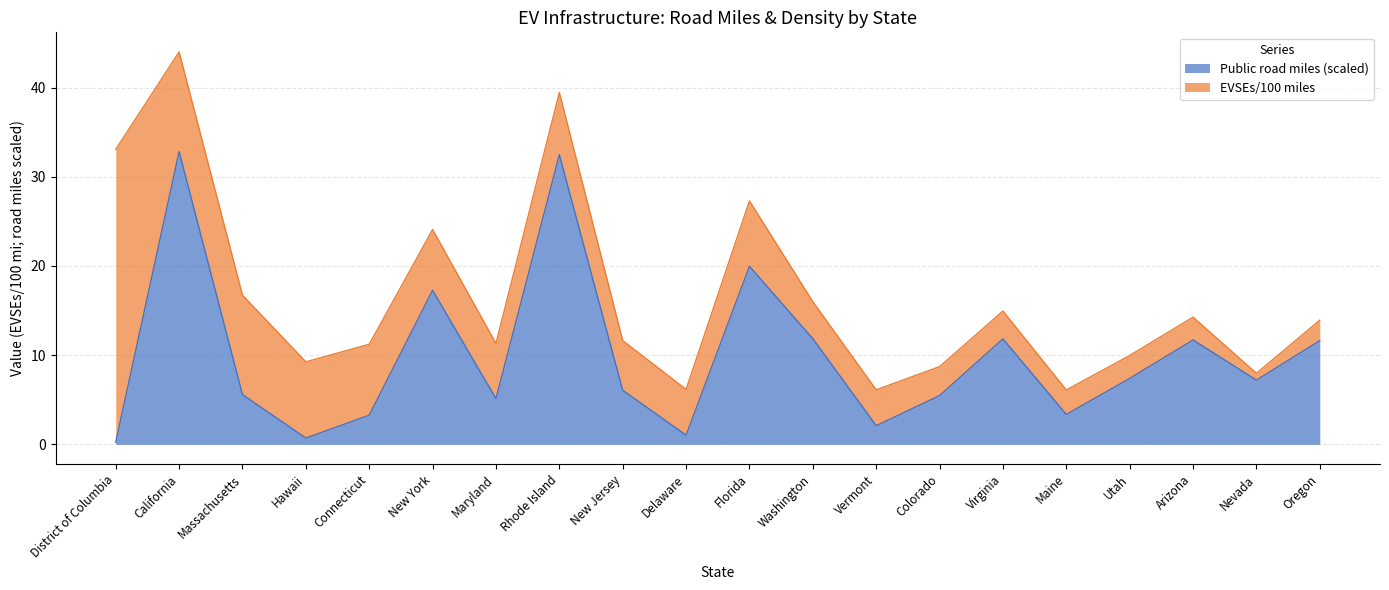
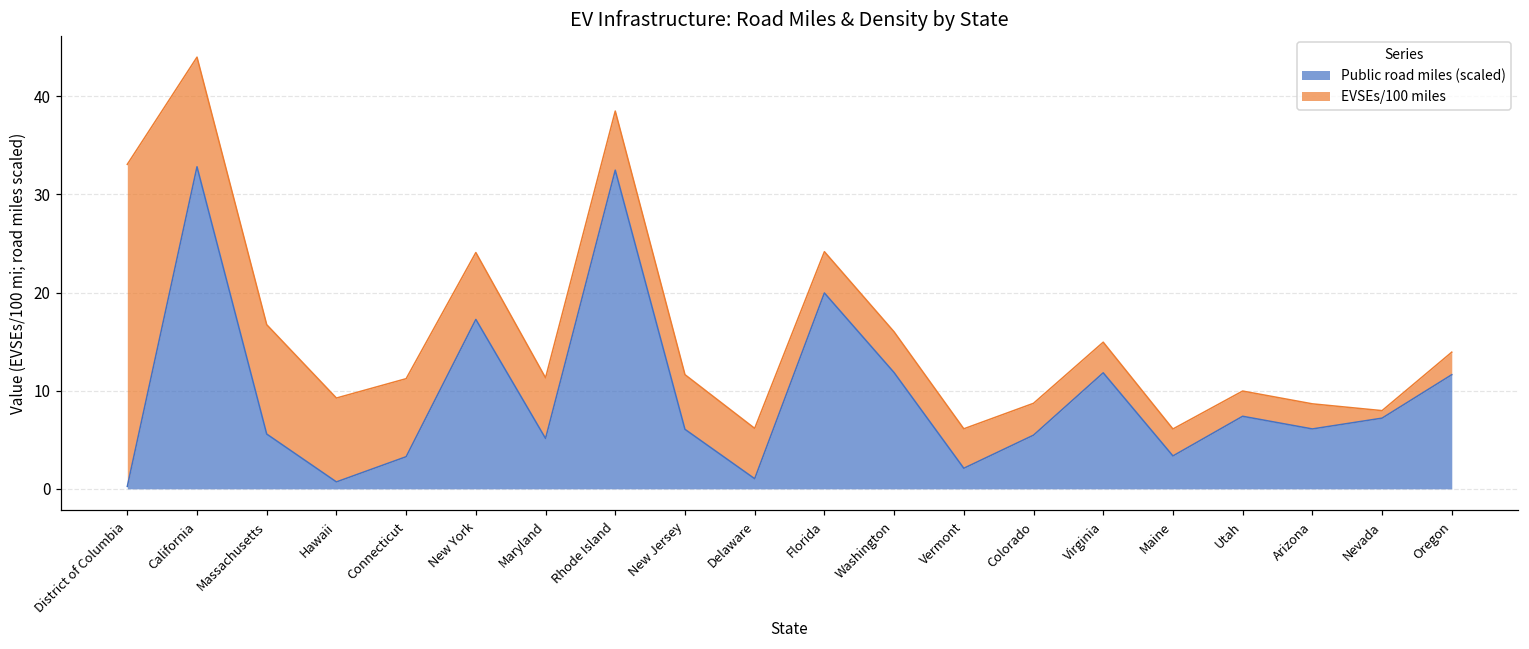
EVSEs/100 miles, Rhode Island: 7 -> 6
EVSEs/100 miles, Florida: 7 -> 4
Public road miles (scaled), Arizona: 12 -> 6
